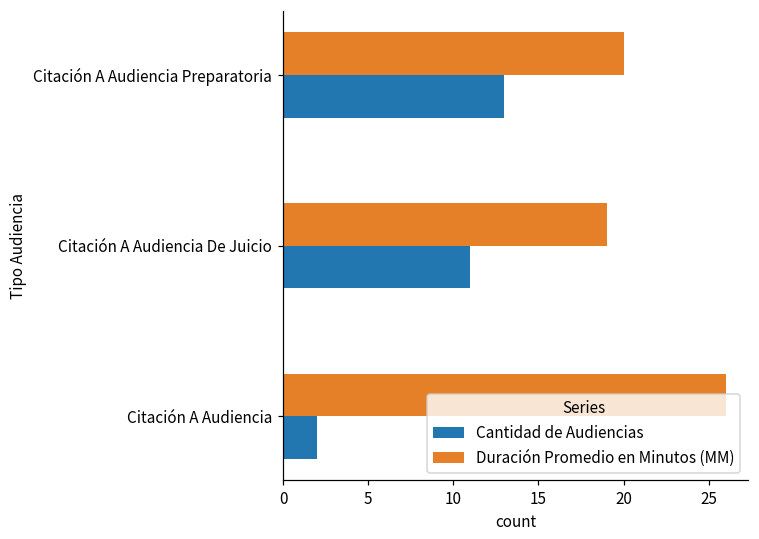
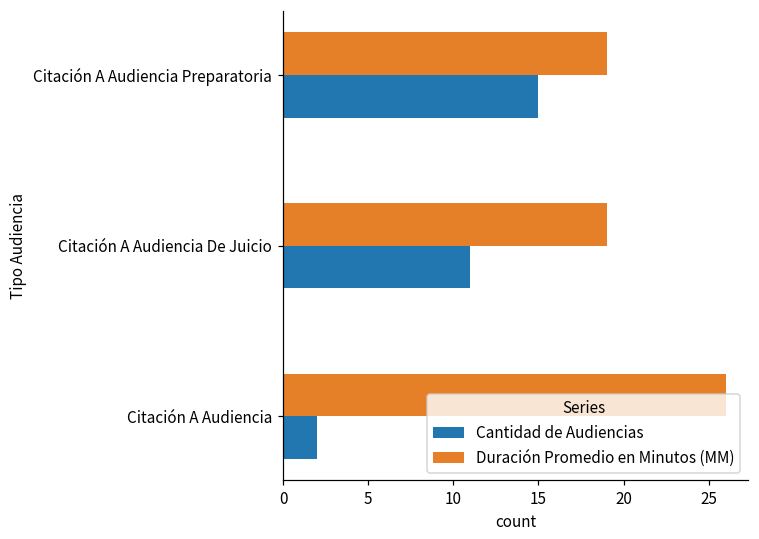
Duración Promedio en Minutos (MM), Citación A Audiencia Preparatoria: 20 -> 19
Cantidad de Audiencias, Citación A Audiencia Preparatoria: 13 -> 15
